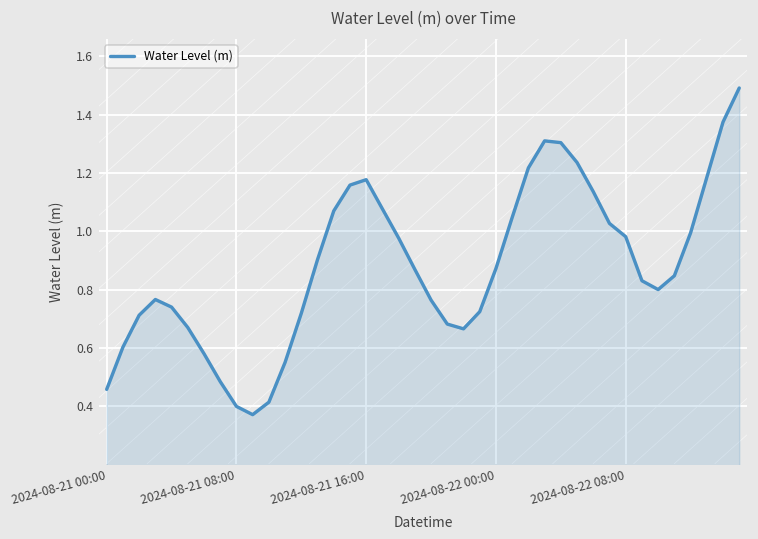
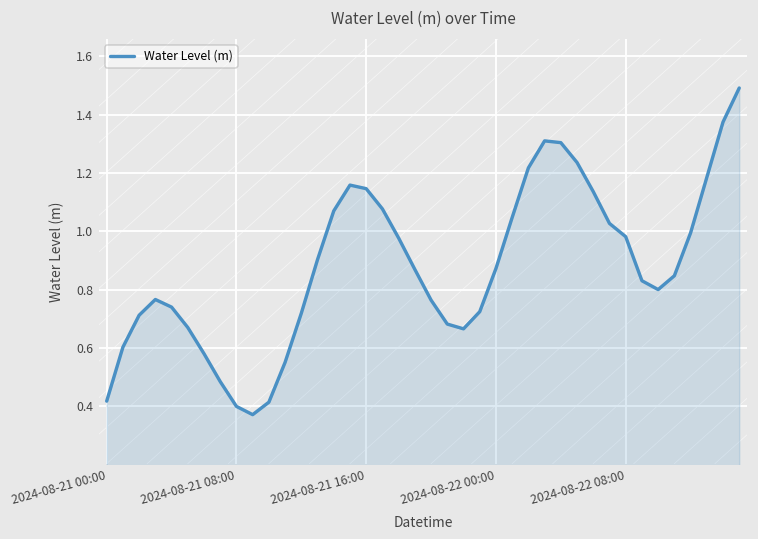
2024-08-21 00:00: 0.46 -> 0.42
2024-08-21 16:00: 1.18 -> 1.15
